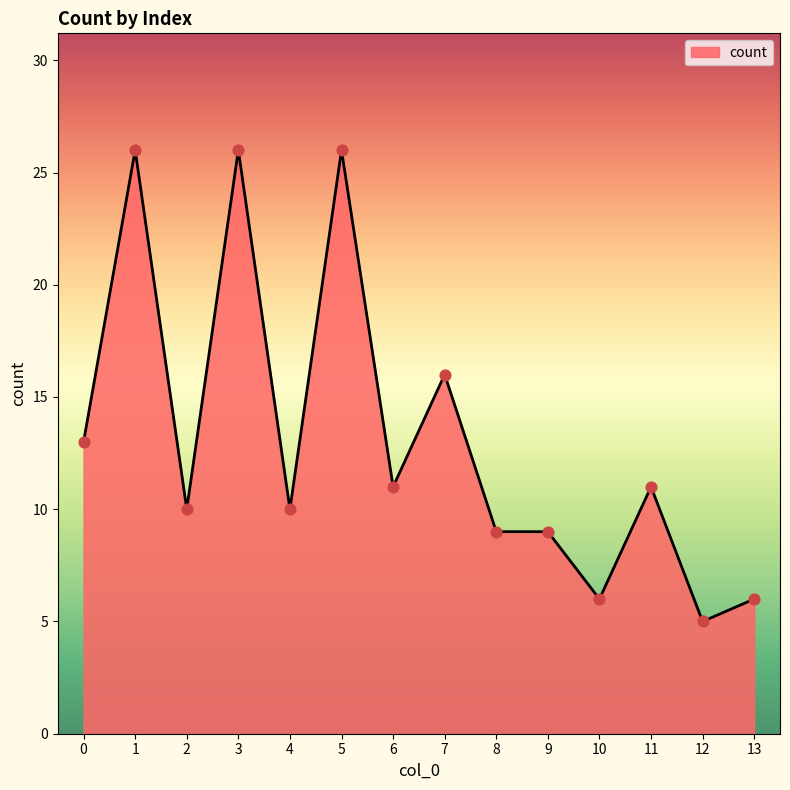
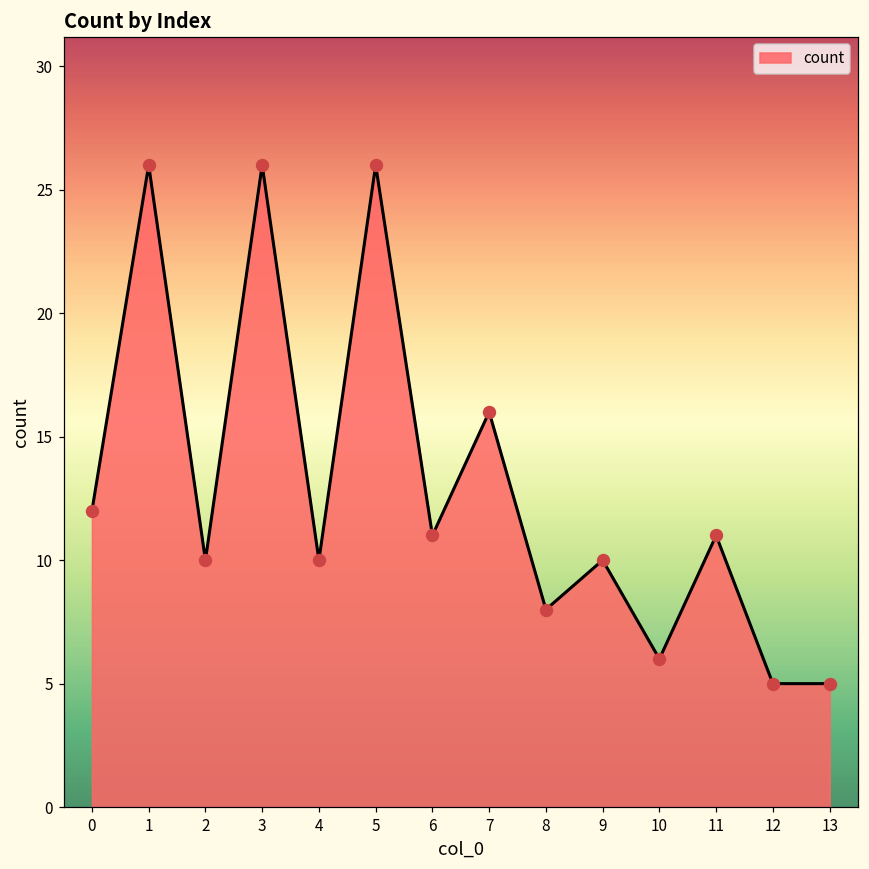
0: 13 -> 12
8: 9 -> 8
9: 9 -> 10
13: 6 -> 5
